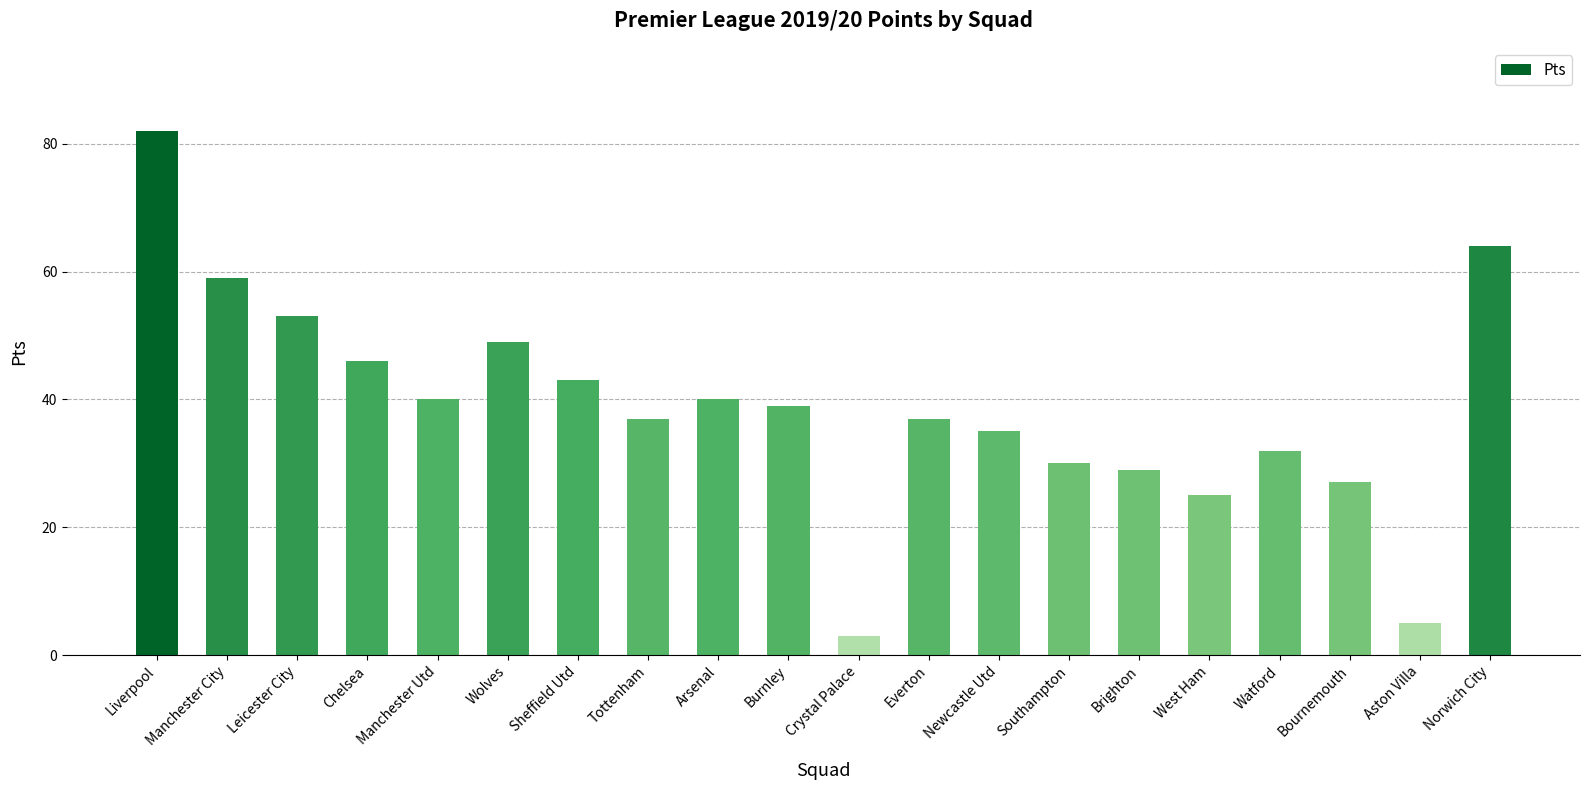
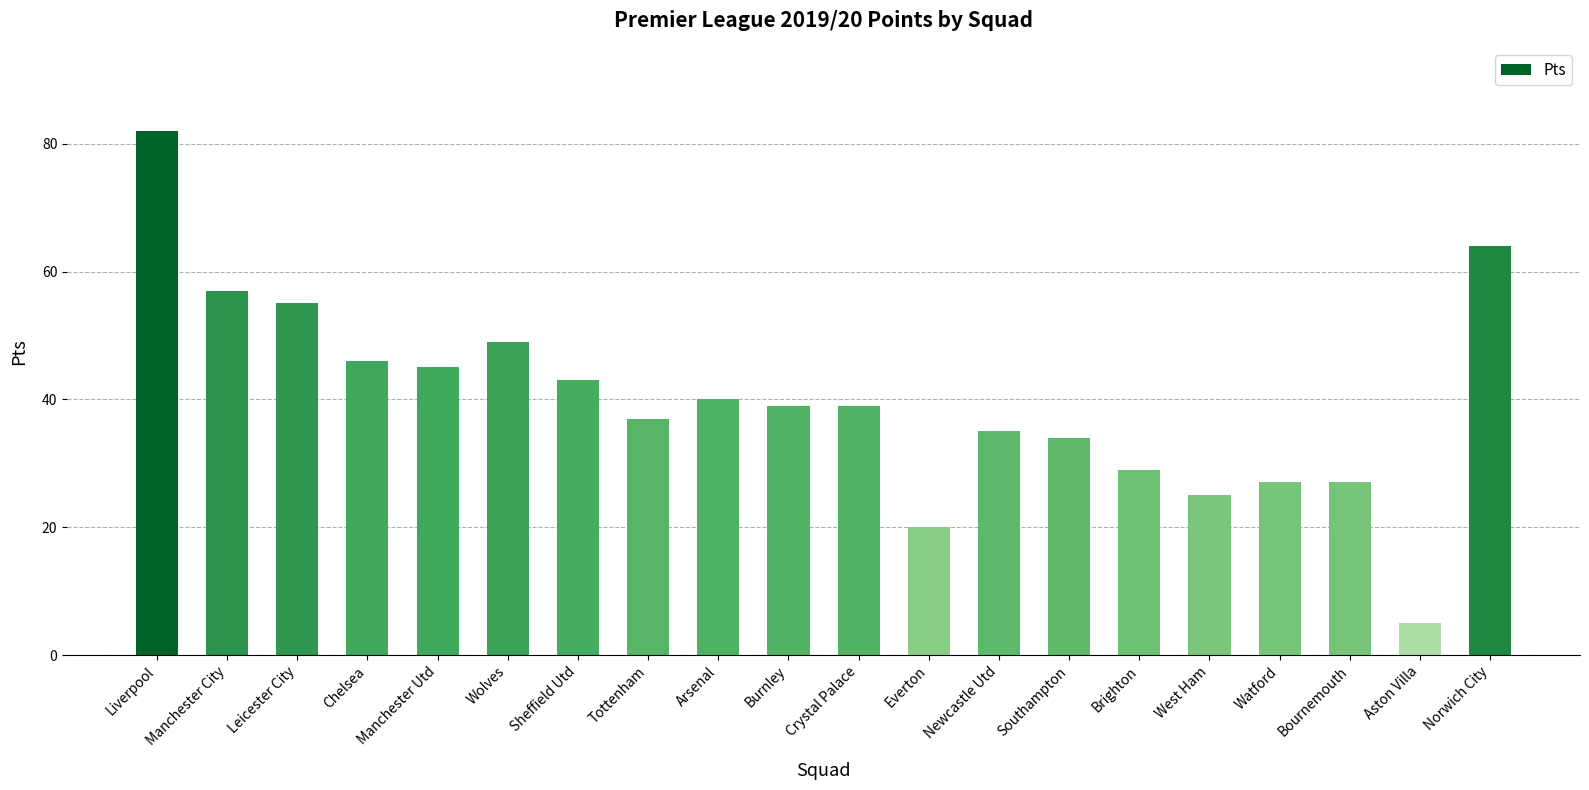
Manchester City: 59 -> 57
Leicester City: 53 -> 55
Manchester Utd: 40 -> 45
Crystal Palace: 3 -> 39
Everton: 37 -> 20
Southampton: 30 -> 34
Watford: 32 -> 27
